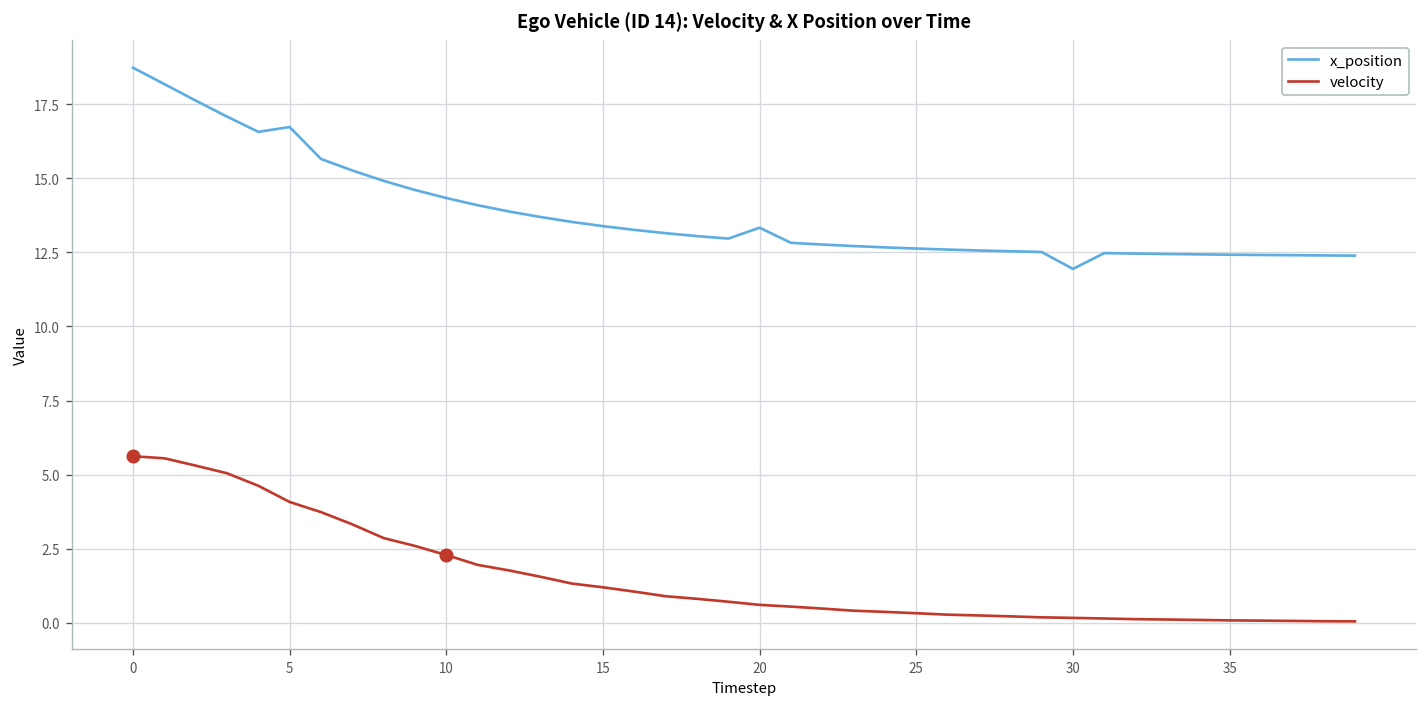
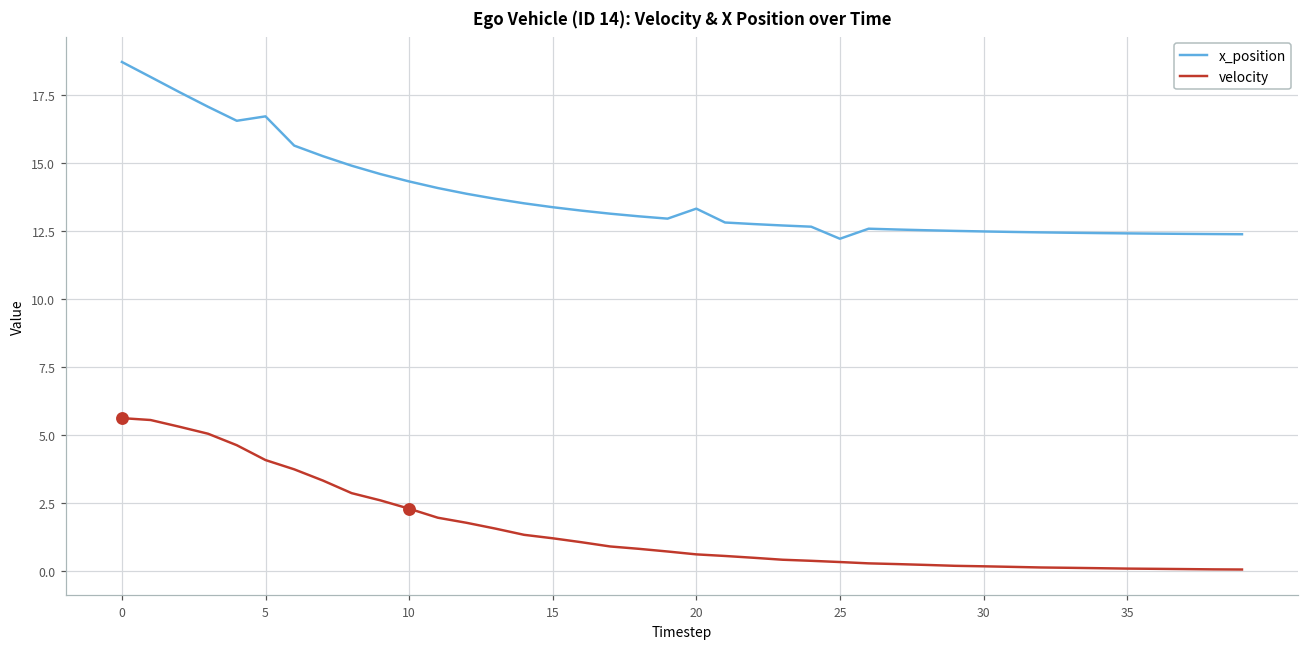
x_position, 25: 12.6 -> 12.2
x_position, 30: 11.9 -> 12.5
